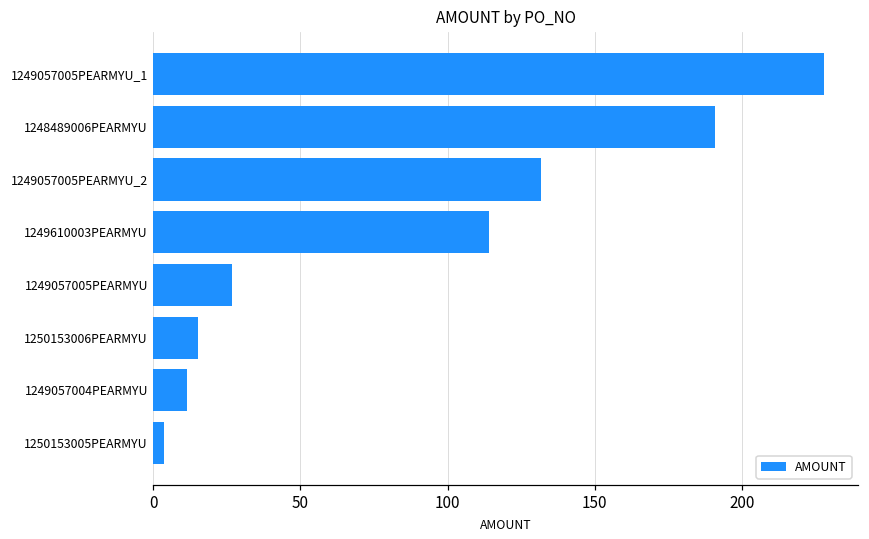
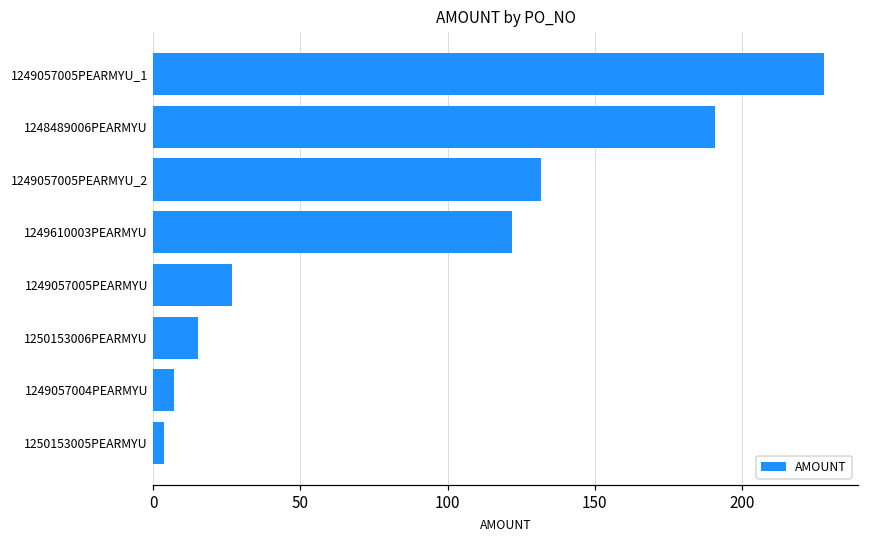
1249610003PEARMYU: 114 -> 122
1249057004PEARMYU: 11 -> 7
